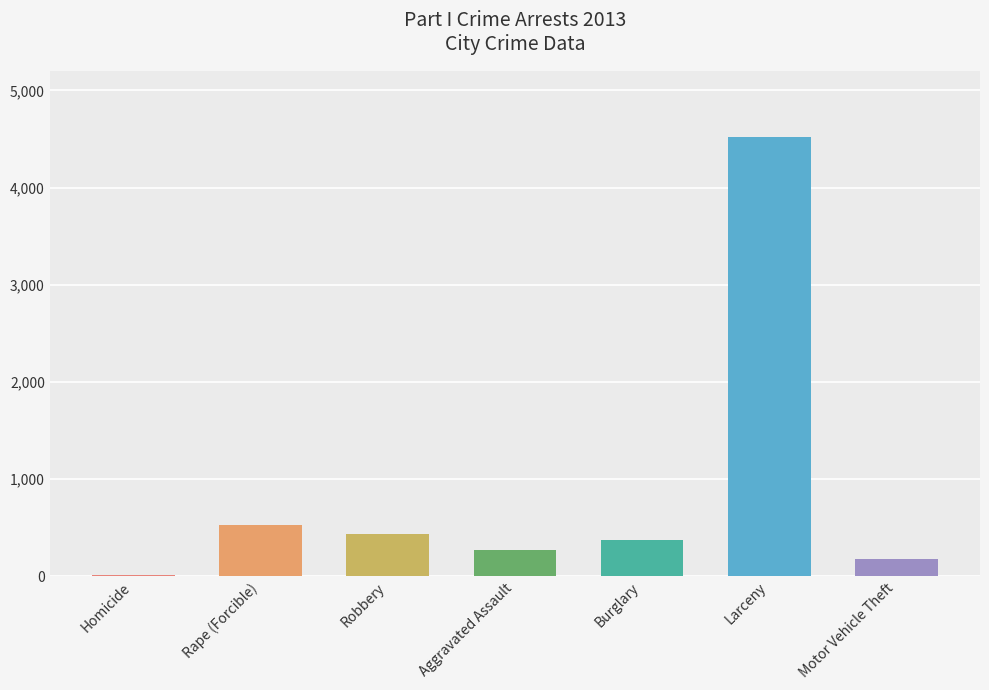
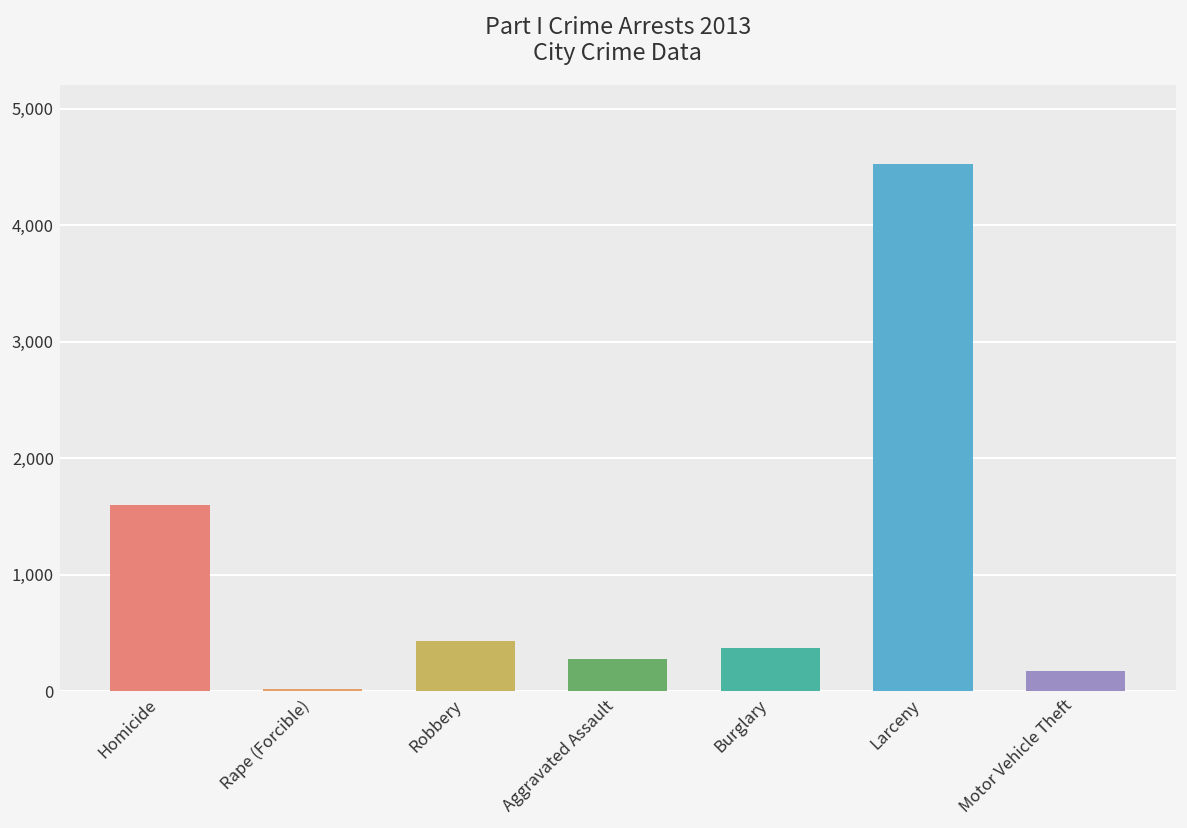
Homicide: 0 -> 1,600
Rape (Forcible): 500 -> 0
